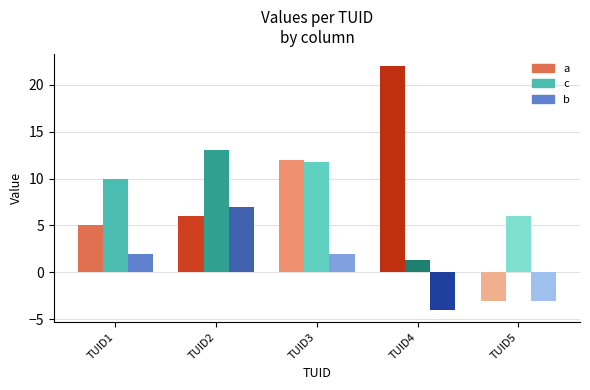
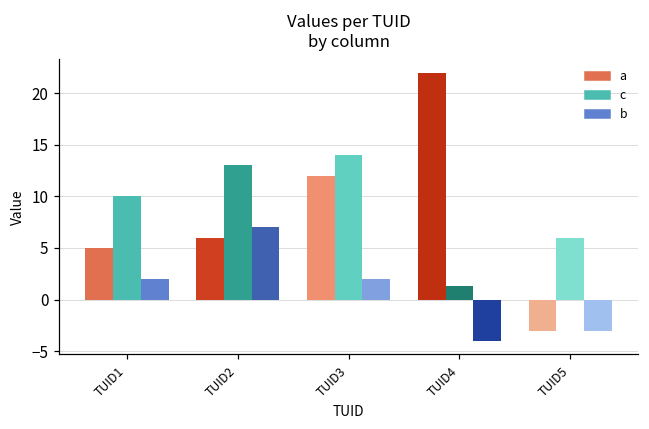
TUID3: 12 -> 14
